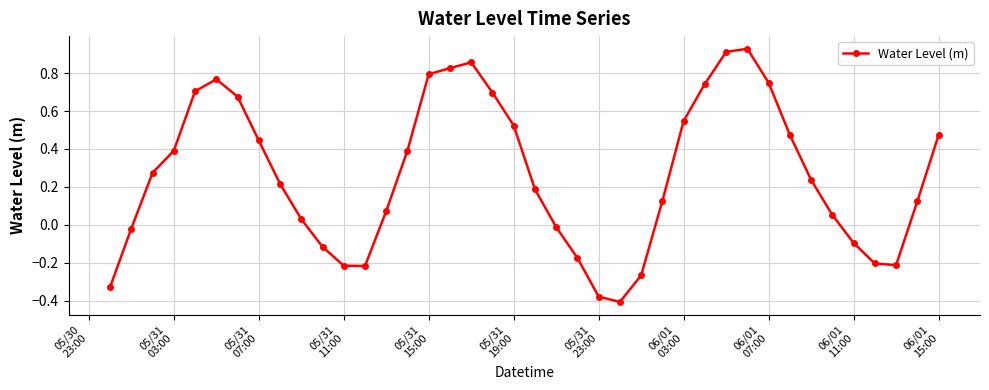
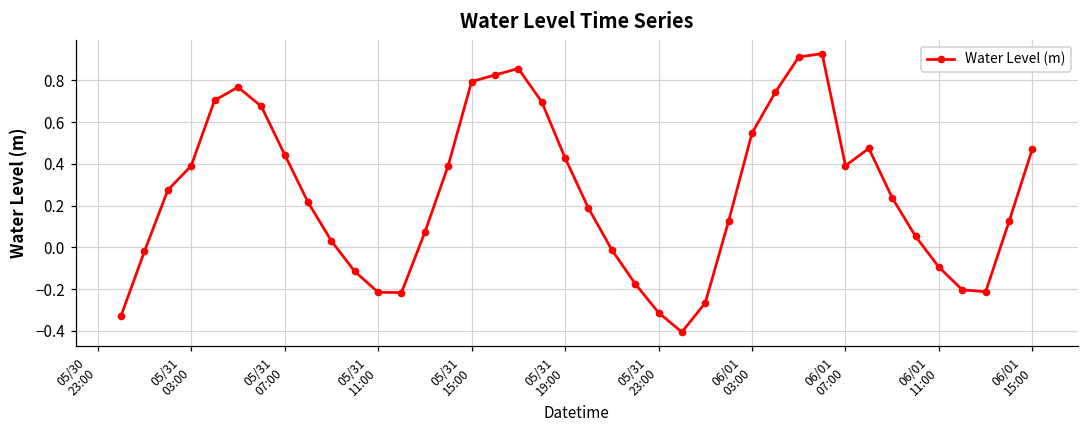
05/31 19:00: 0.52 -> 0.43
05/31 23:00: -0.38 -> -0.31
06/01 07:00: 0.75 -> 0.39
